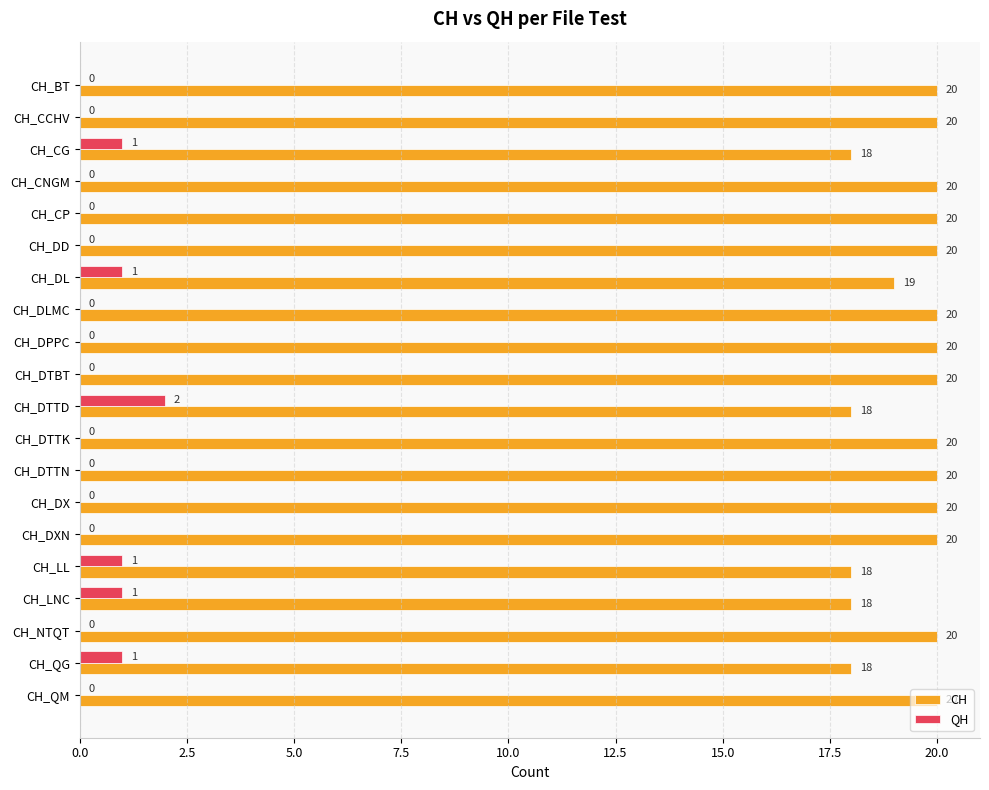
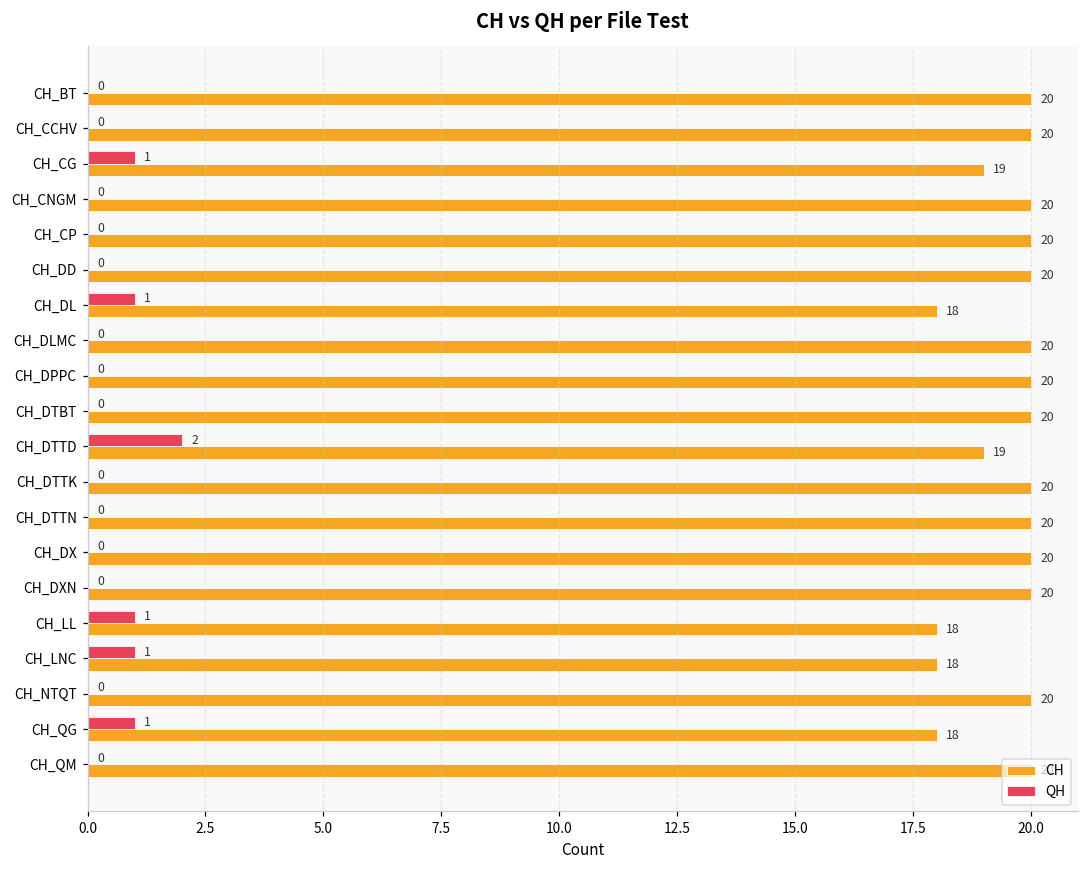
CH, CH_CG: 18 -> 19
CH, CH_DL: 19 -> 18
CH, CH_DTTD: 18 -> 19
